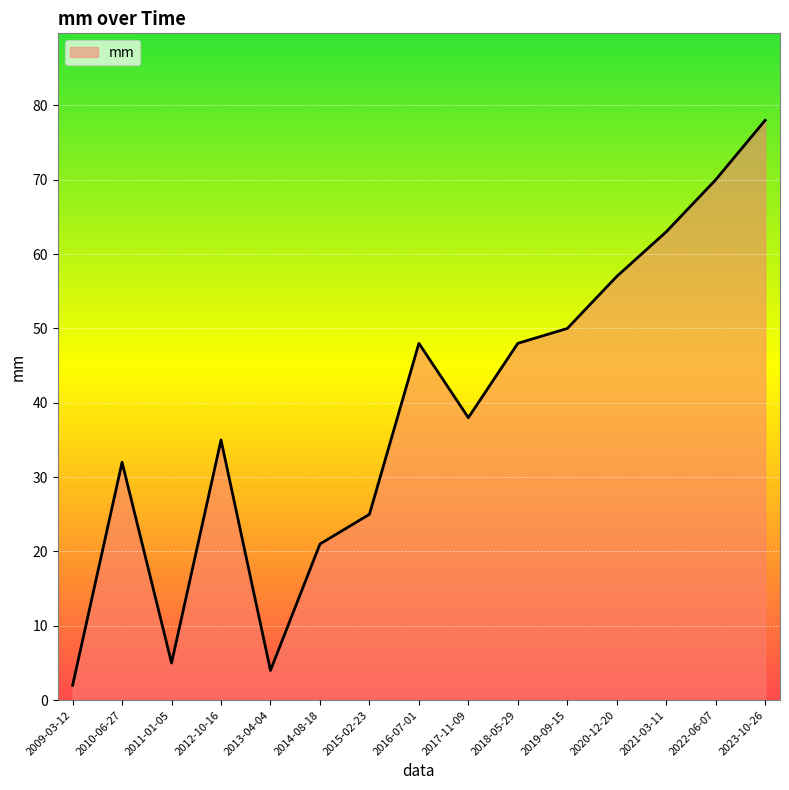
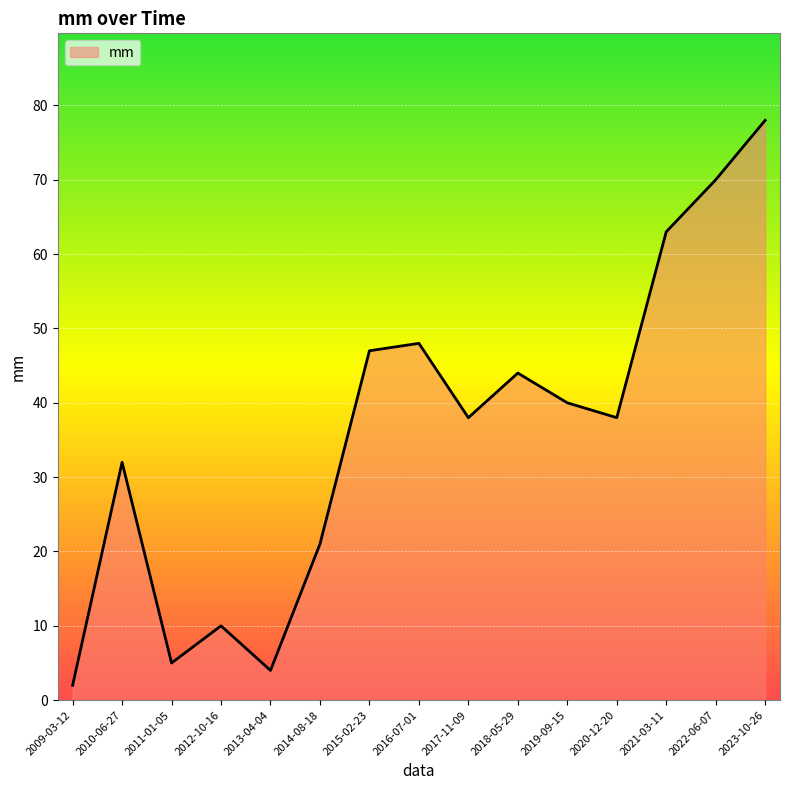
2012-10-16: 35 -> 10
2015-02-23: 25 -> 47
2018-05-29: 48 -> 44
2019-09-15: 50 -> 40
2020-12-20: 57 -> 38
